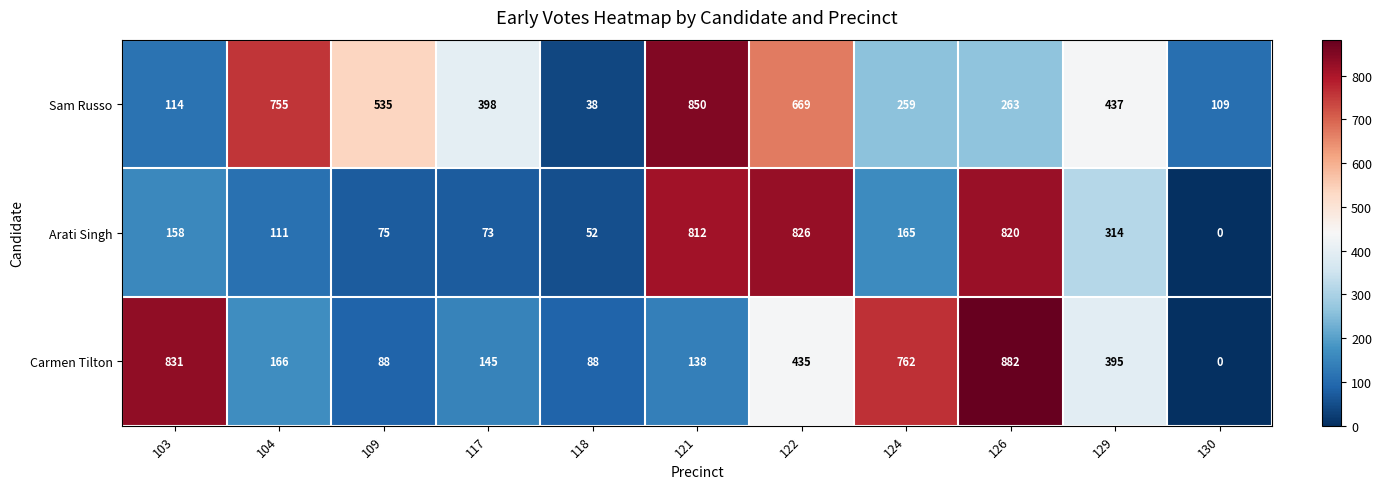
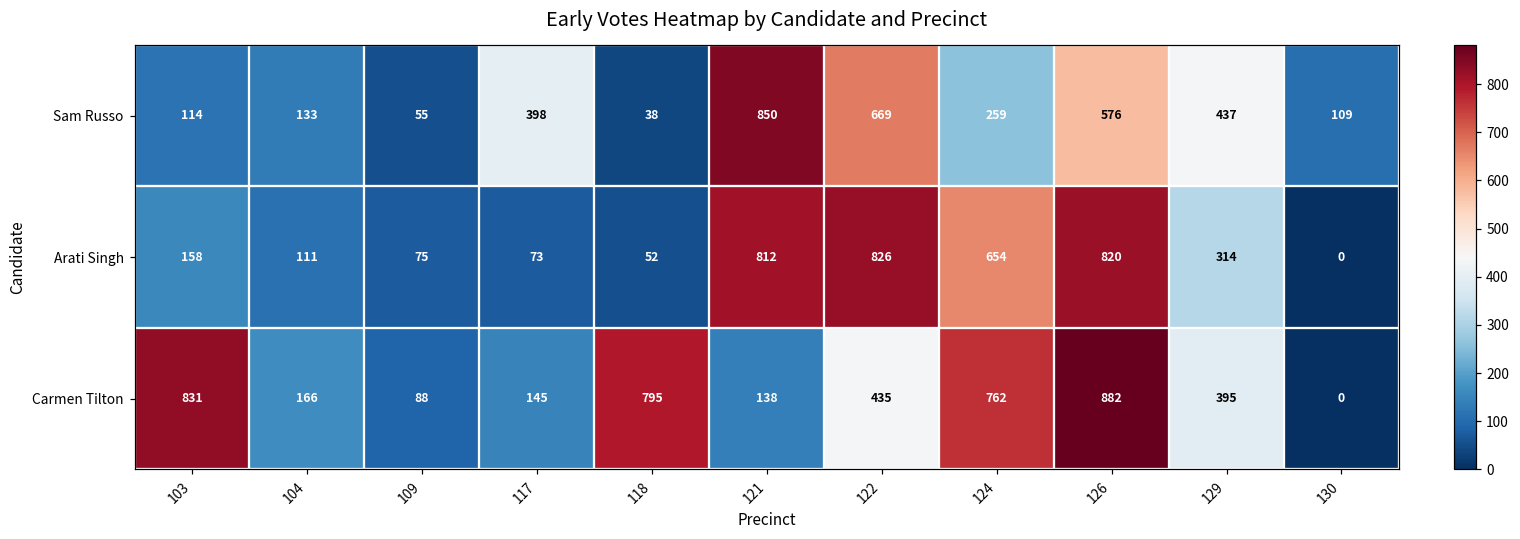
Sam Russo, 104: 755 -> 133
Sam Russo, 109: 535 -> 55
Sam Russo, 126: 263 -> 576
Arati Singh, 124: 165 -> 654
Carmen Tilton, 118: 88 -> 795
